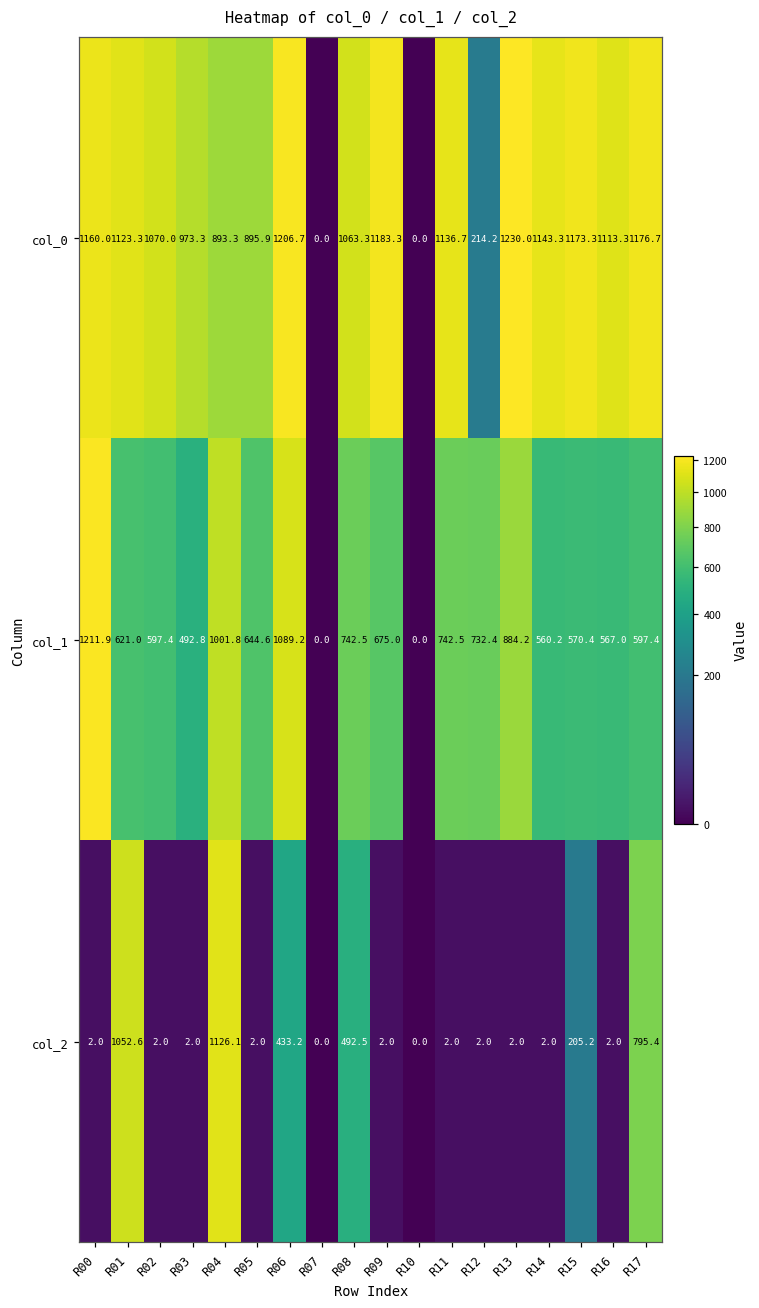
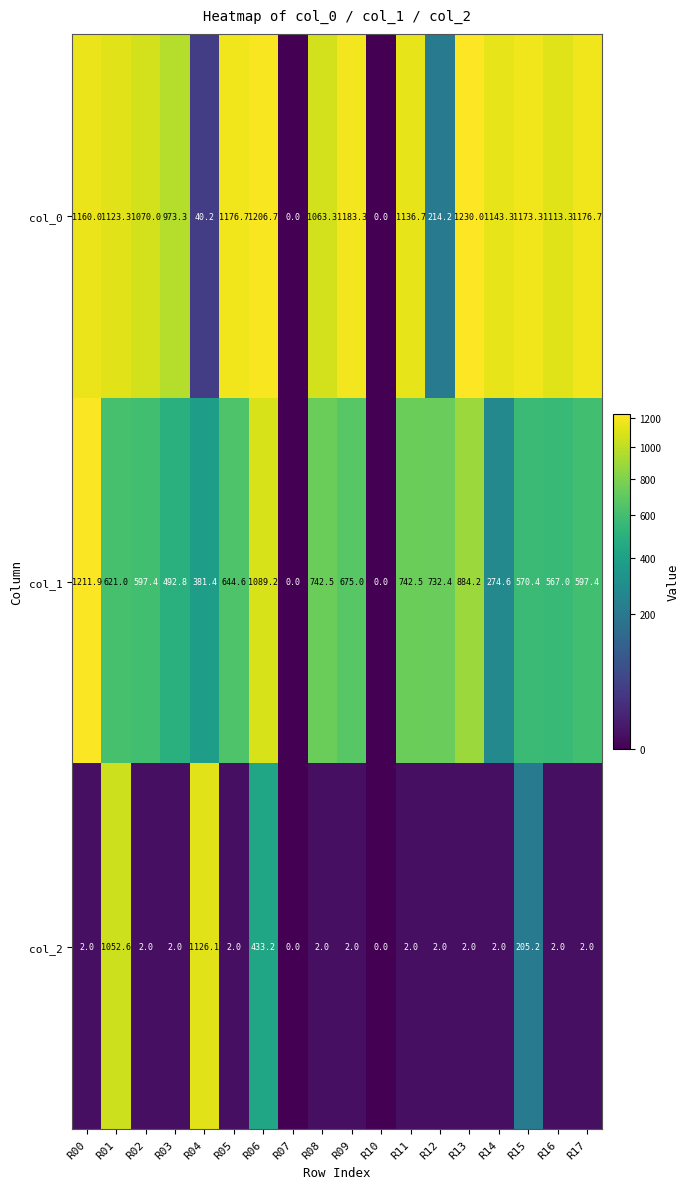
col_0, R04: 893.3 -> 40.2
col_0, R05: 895.9 -> 1176.7
col_1, R04: 1001.8 -> 381.4
col_1, R14: 560.2 -> 274.6
col_2, R08: 492.5 -> 2.0
col_2, R17: 795.4 -> 2.0
